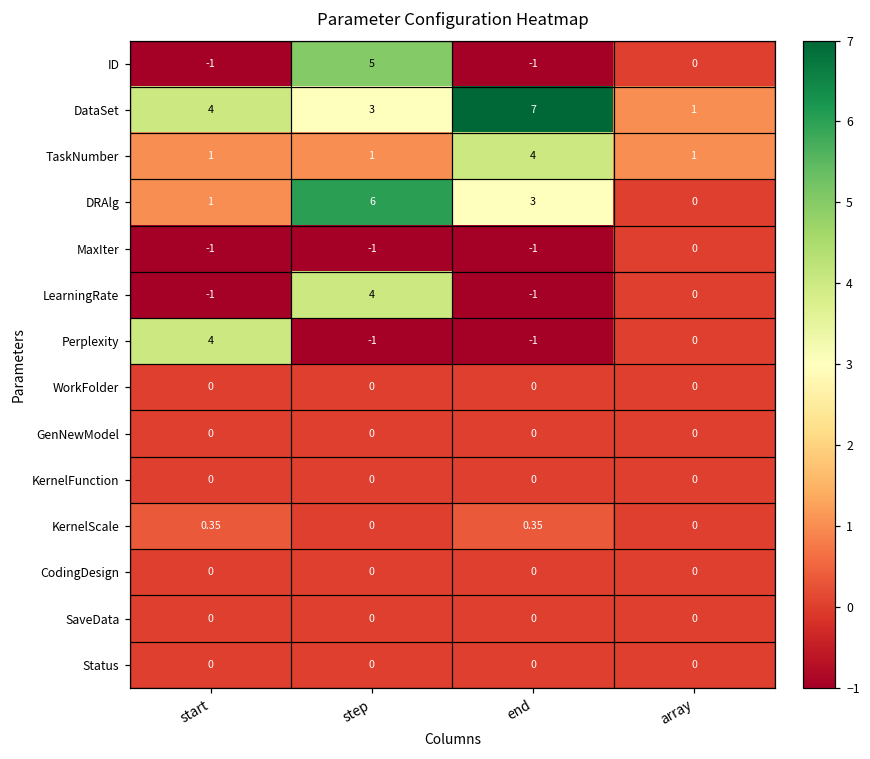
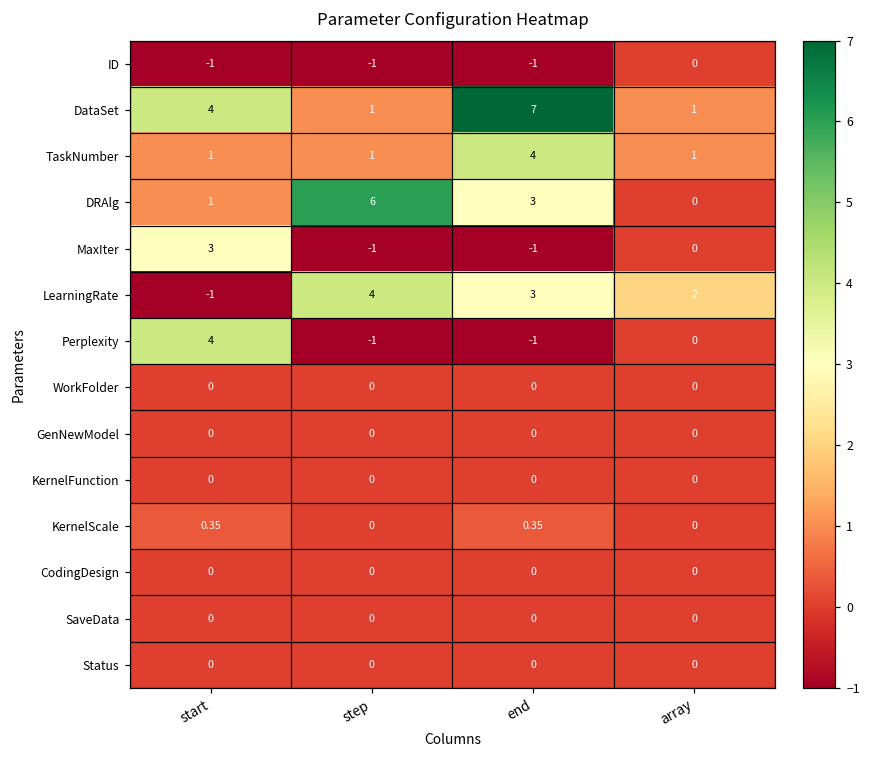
ID, step: 5 -> -1
DataSet, step: 3 -> 1
MaxIter, start: -1 -> 3
LearningRate, end: -1 -> 3
LearningRate, array: 0 -> 2
